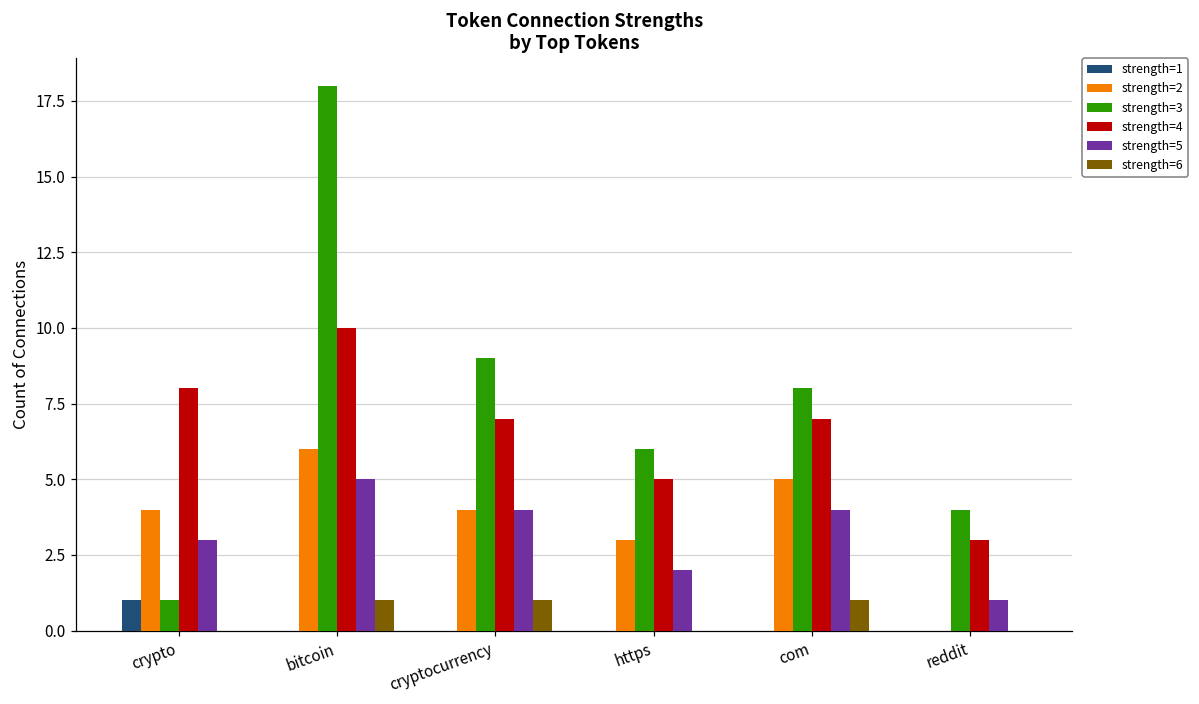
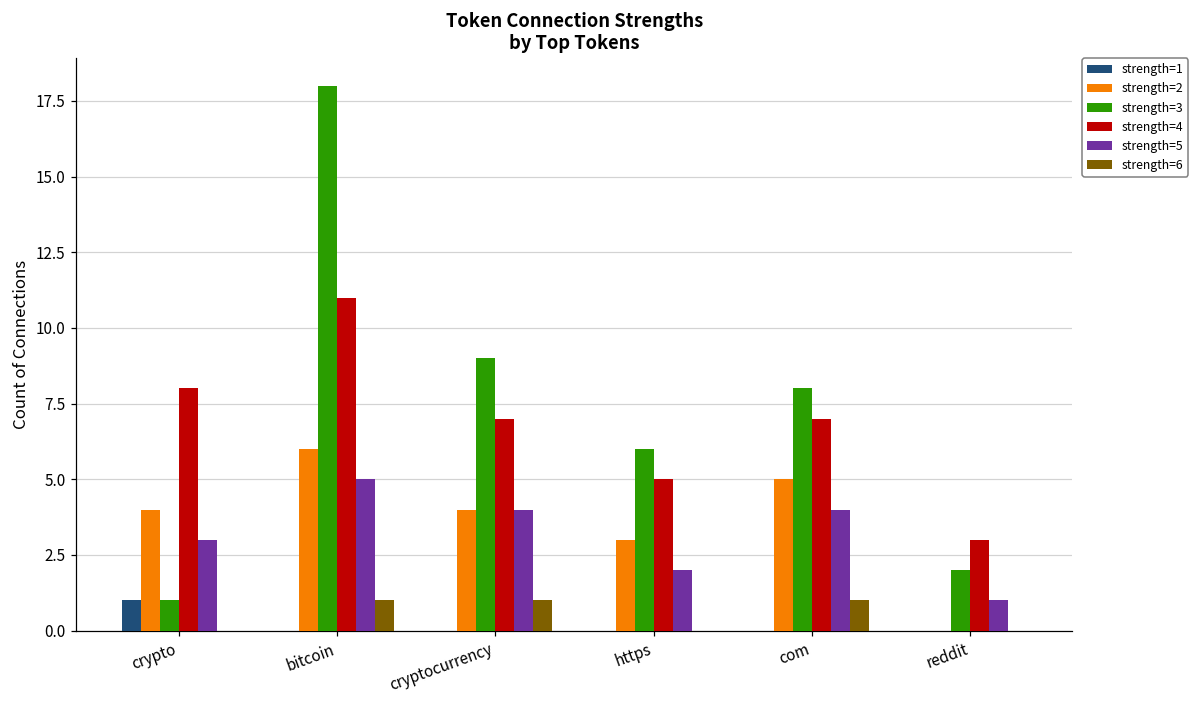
strength=4, bitcoin: 10 -> 11
strength=3, reddit: 4 -> 2
